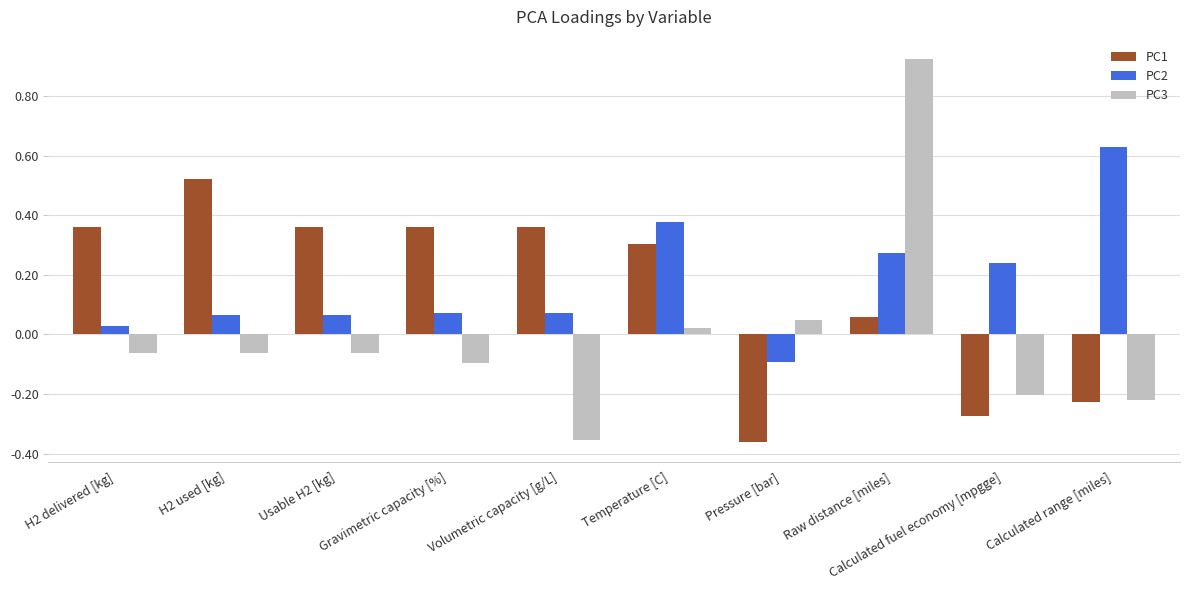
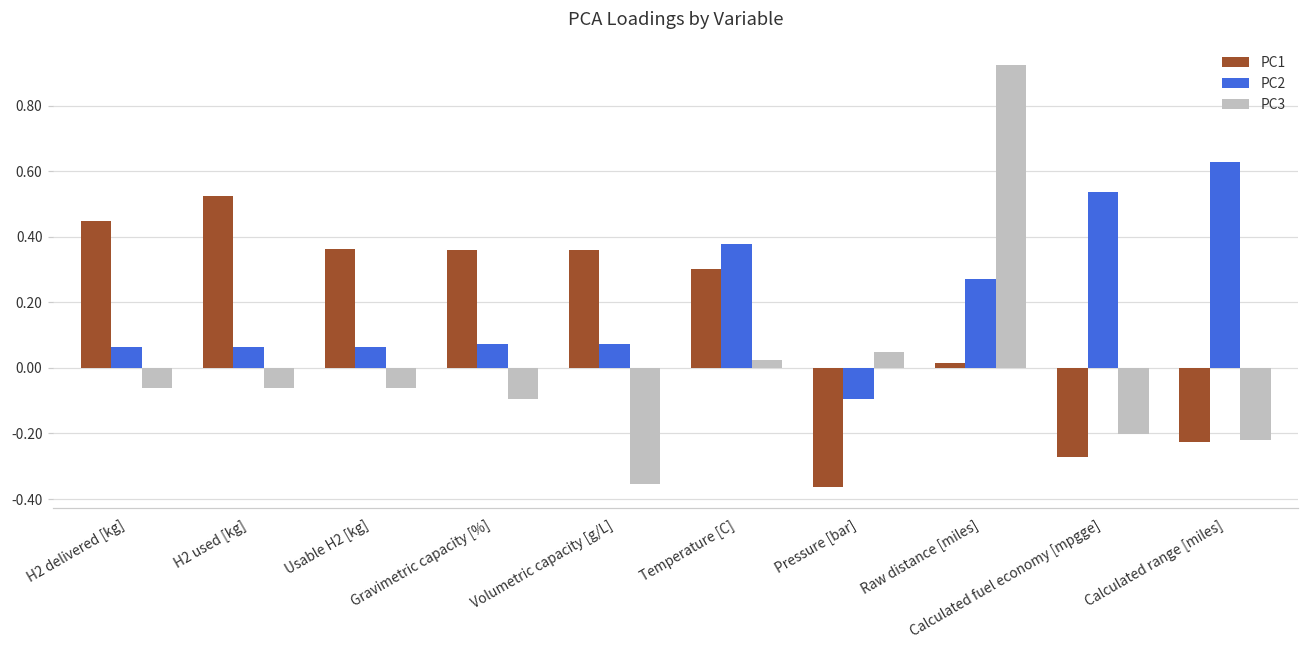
PC1, H2 delivered [kg]: 0.36 -> 0.45
PC2, H2 delivered [kg]: 0.03 -> 0.06
PC1, Raw distance [miles]: 0.06 -> 0.02
PC2, Calculated fuel economy [mpgge]: 0.24 -> 0.54
